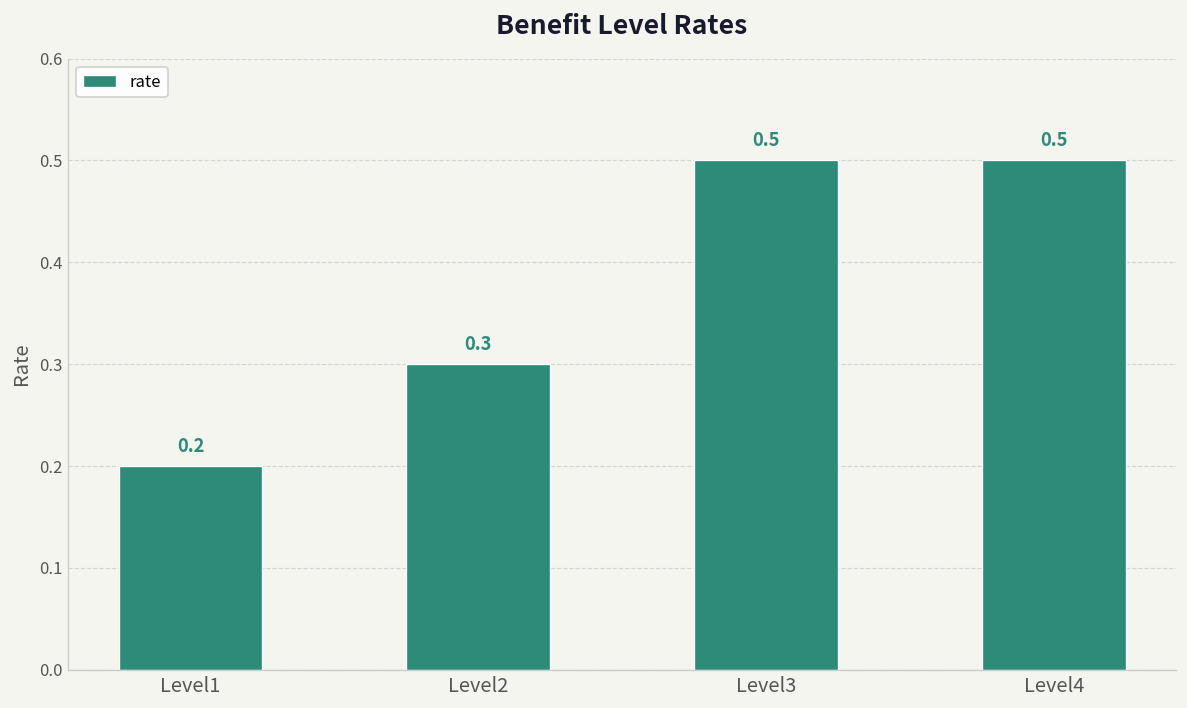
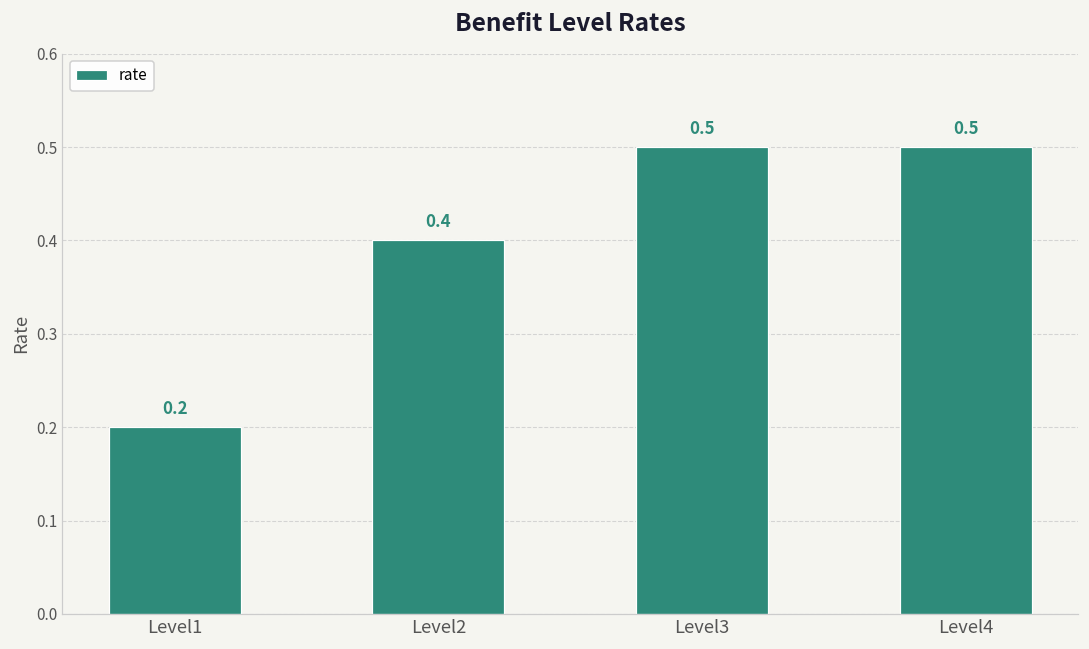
Level2: 0.3 -> 0.4
